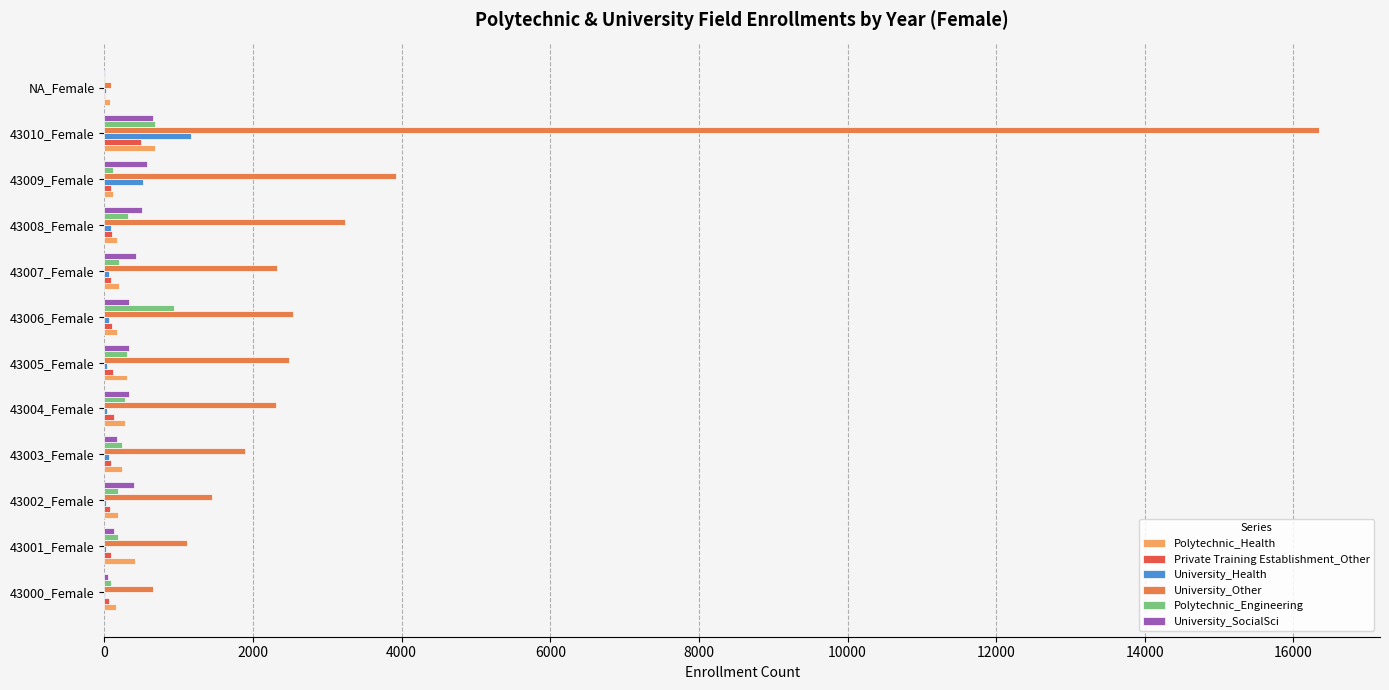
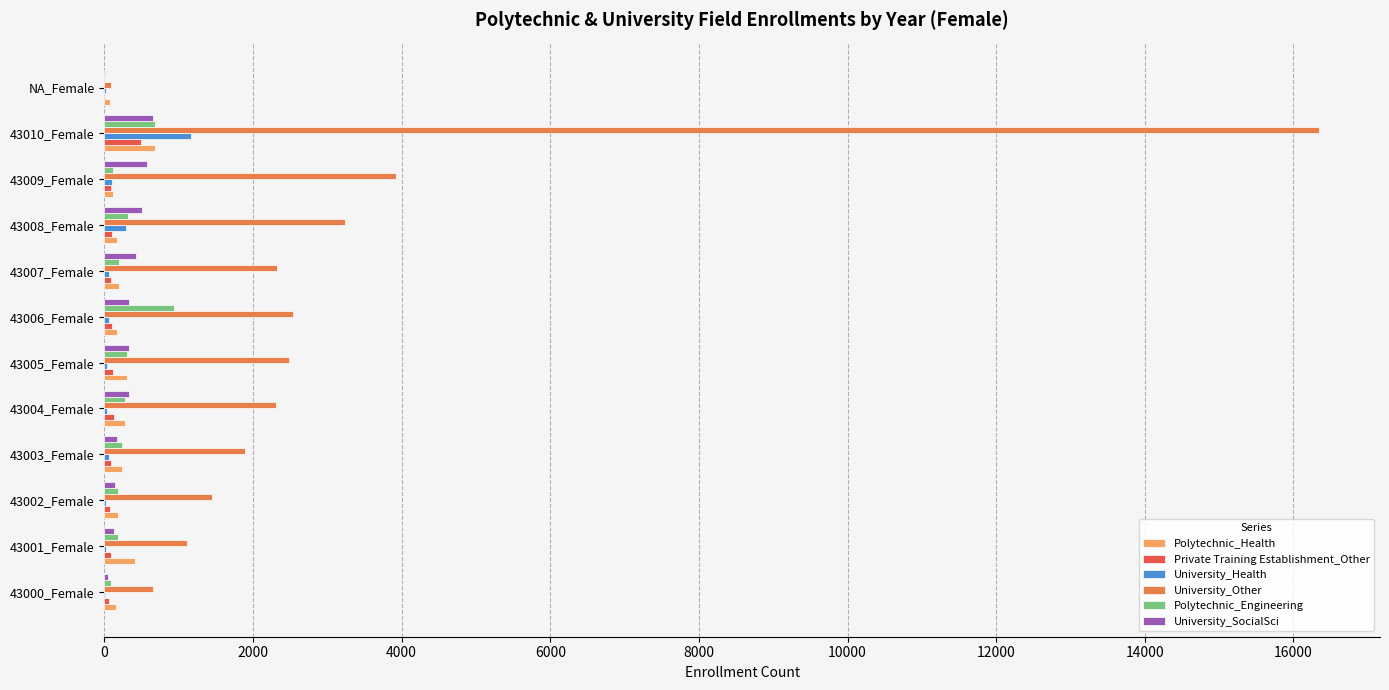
University_Health, 43009_Female: 500 -> 100
University_Health, 43008_Female: 100 -> 300
University_SocialSci, 43002_Female: 400 -> 100
